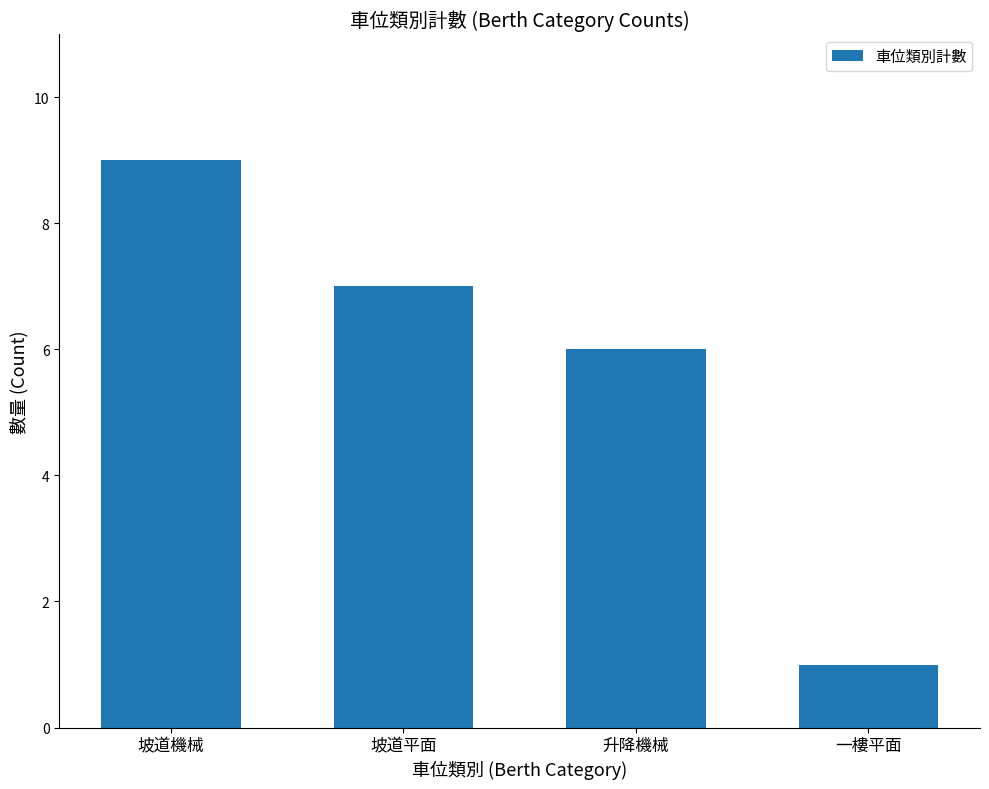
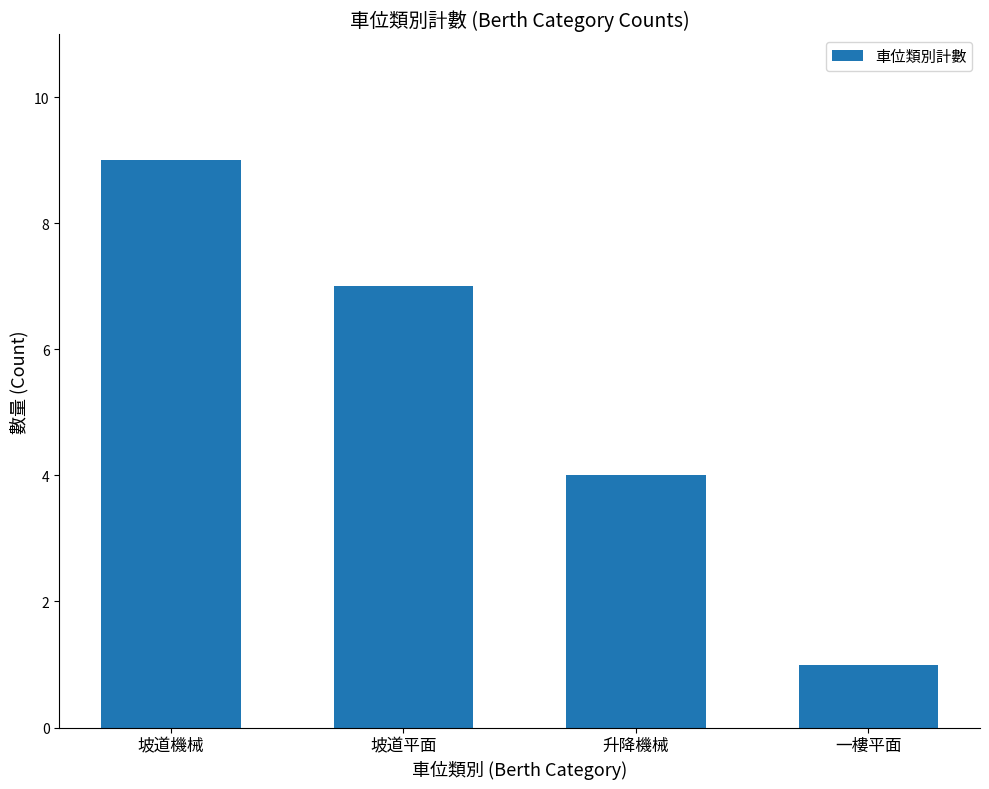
升降機械: 6 -> 4
